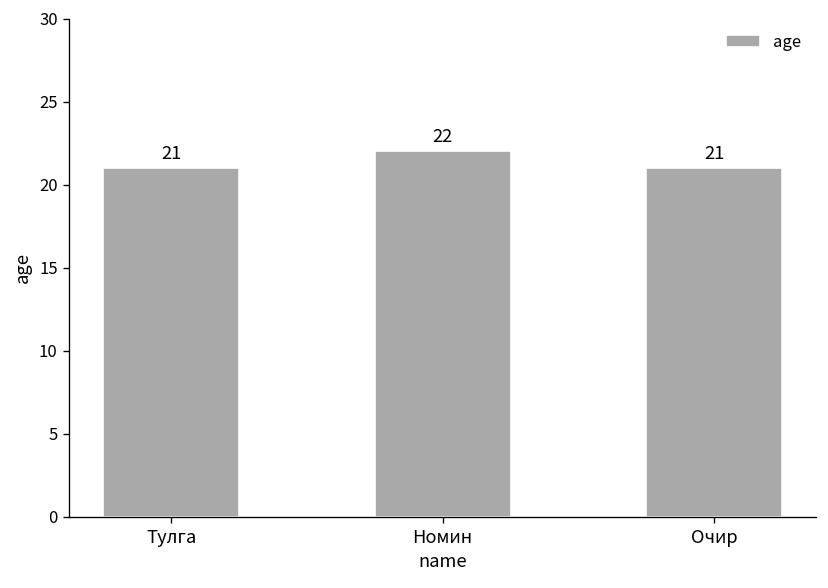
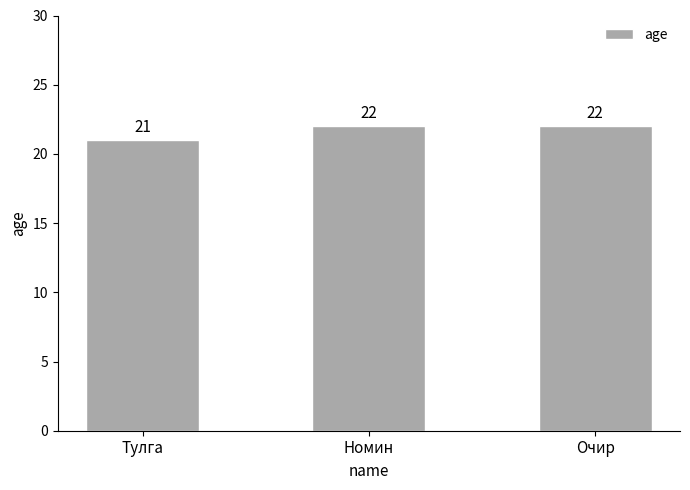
Очир: 21 -> 22
